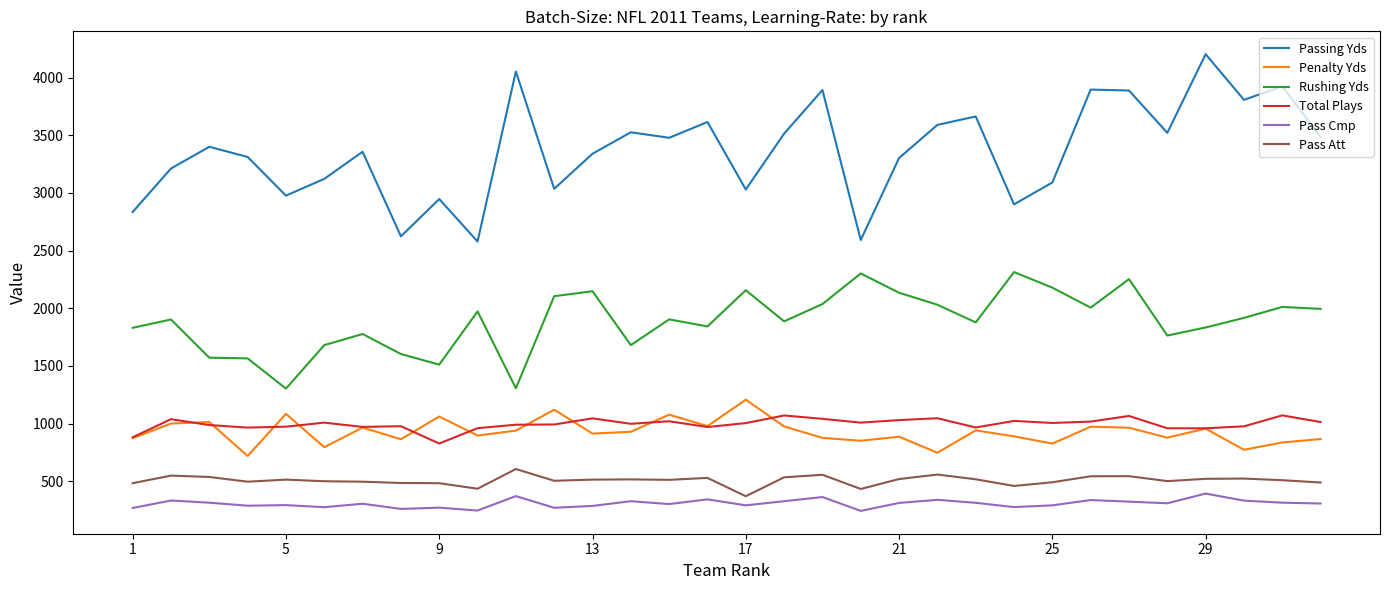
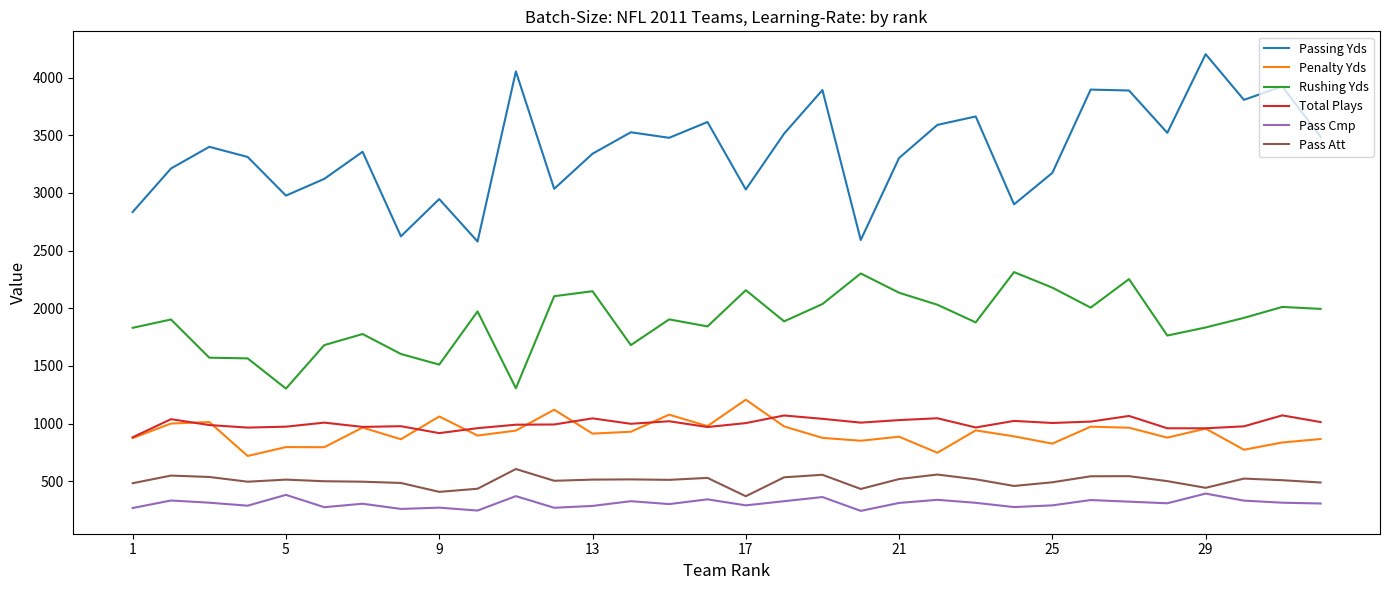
Penalty Yds, 5: 1090 -> 800
Pass Cmp, 5: 290 -> 380
Total Plays, 9: 830 -> 920
Pass Att, 9: 480 -> 410
Passing Yds, 25: 3090 -> 3170
Pass Att, 29: 520 -> 440
